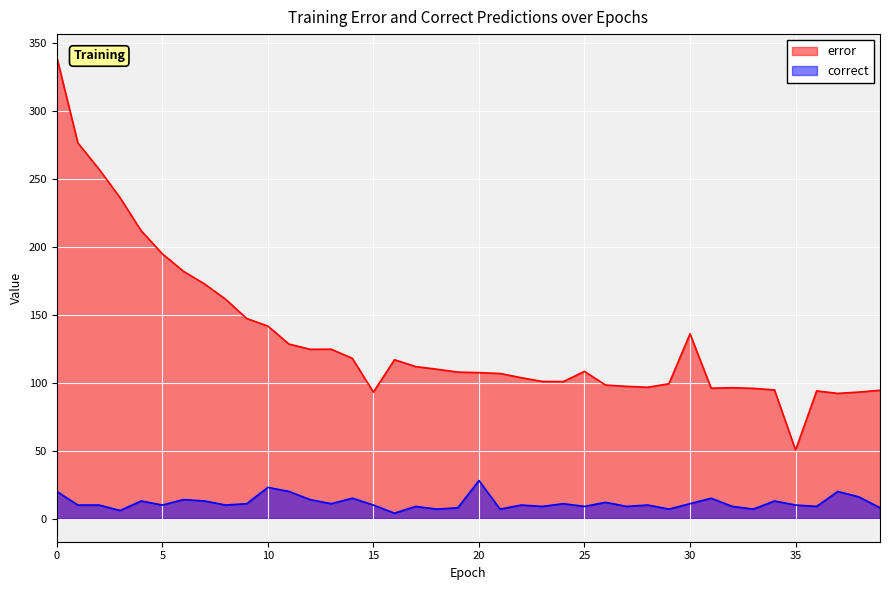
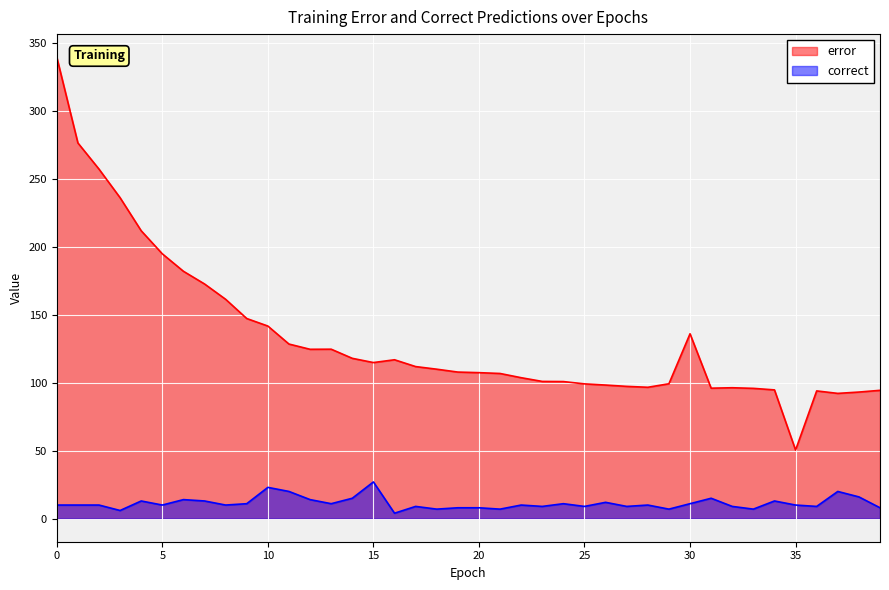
correct, 0: 20 -> 10
error, 15: 93 -> 115
correct, 15: 10 -> 27
correct, 20: 28 -> 8
error, 25: 108 -> 99
